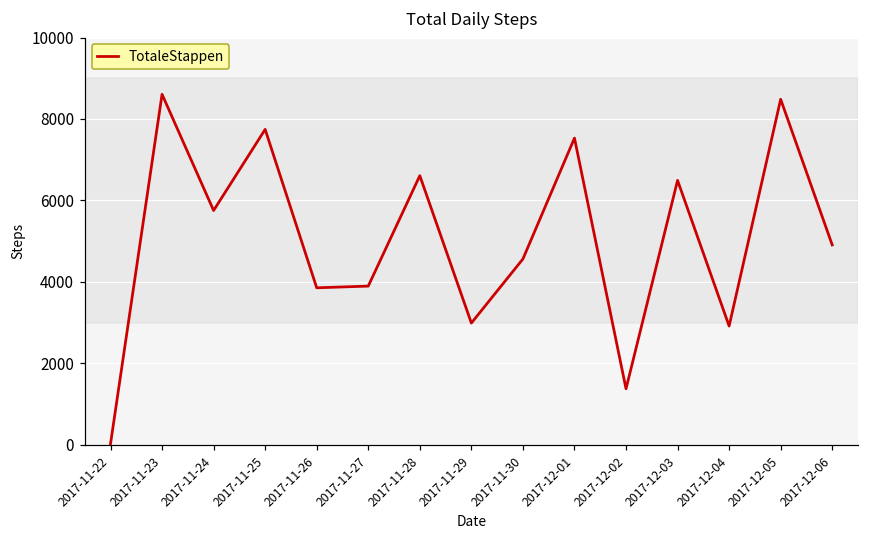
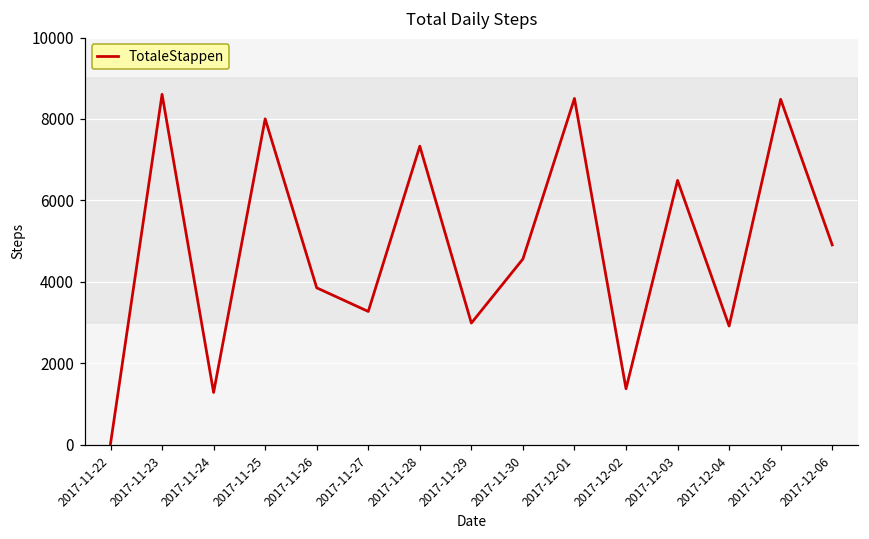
2017-11-24: 5800 -> 1300
2017-11-25: 7700 -> 8000
2017-11-27: 3900 -> 3300
2017-11-28: 6600 -> 7300
2017-12-01: 7500 -> 8500
